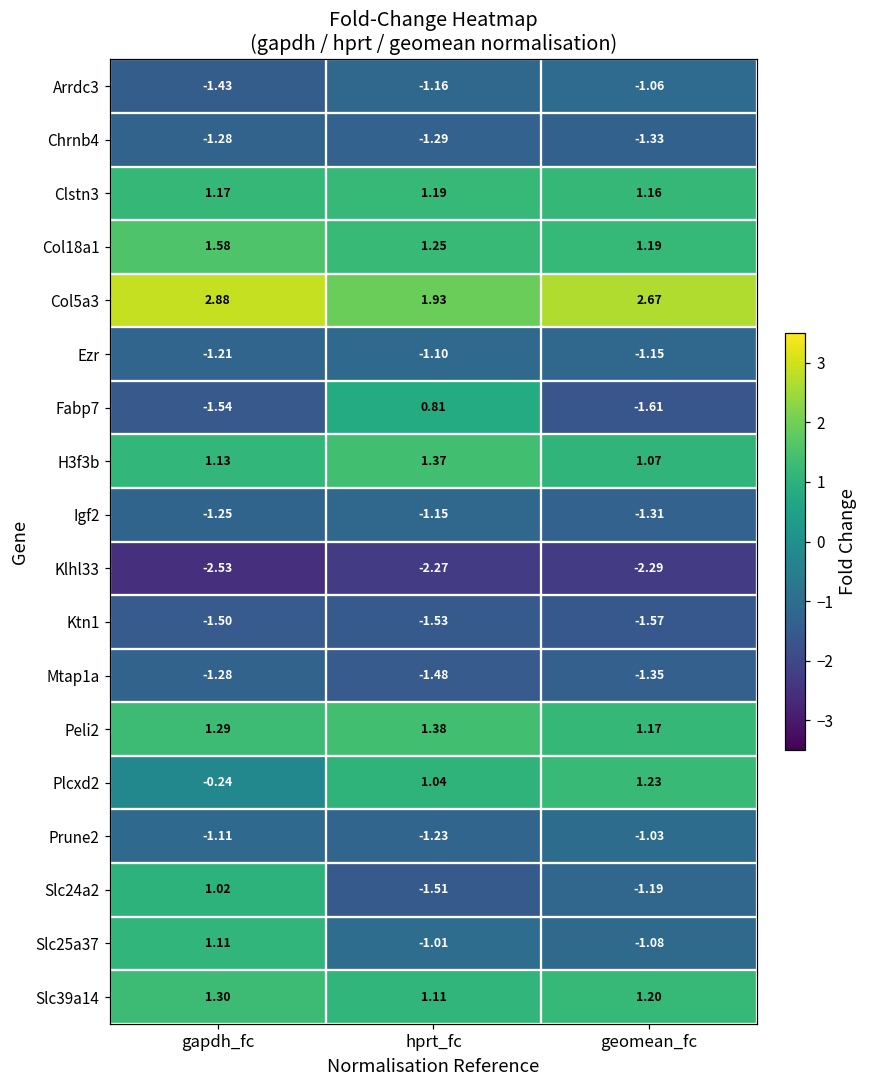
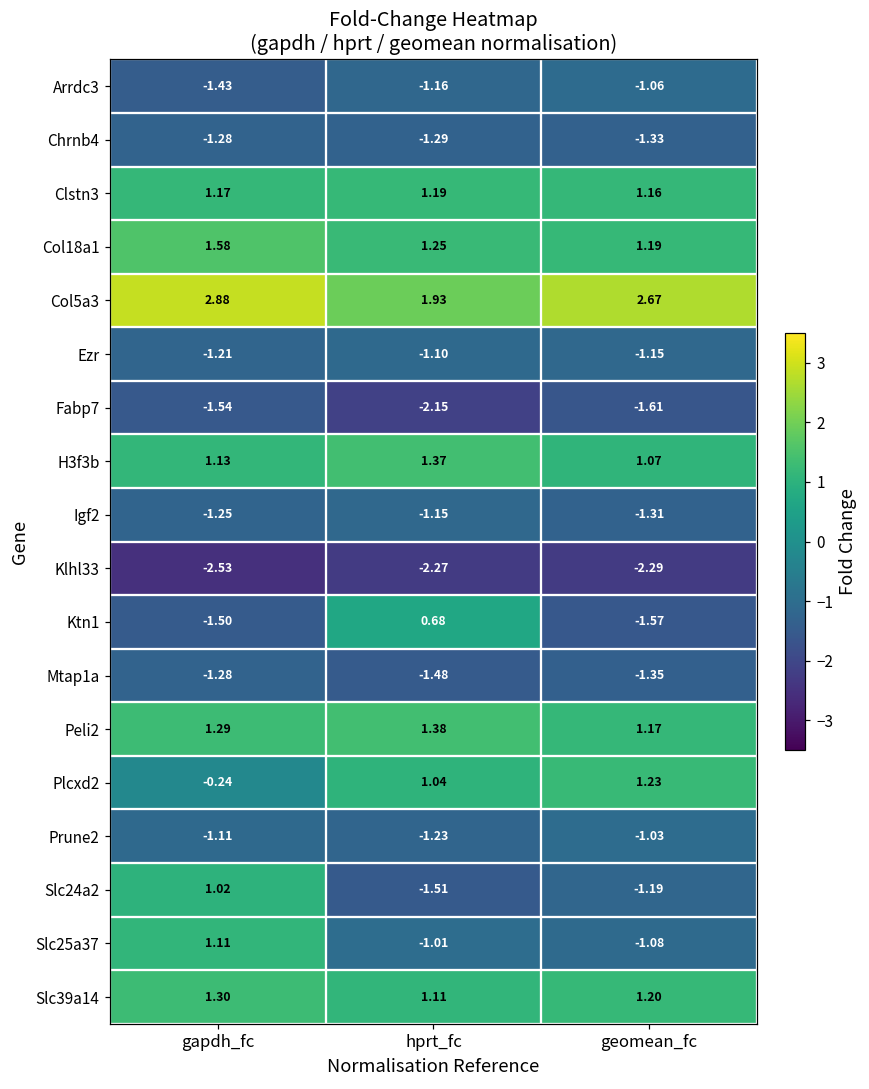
Fabp7, hprt_fc: 0.81 -> -2.15
Ktn1, hprt_fc: -1.53 -> 0.68
